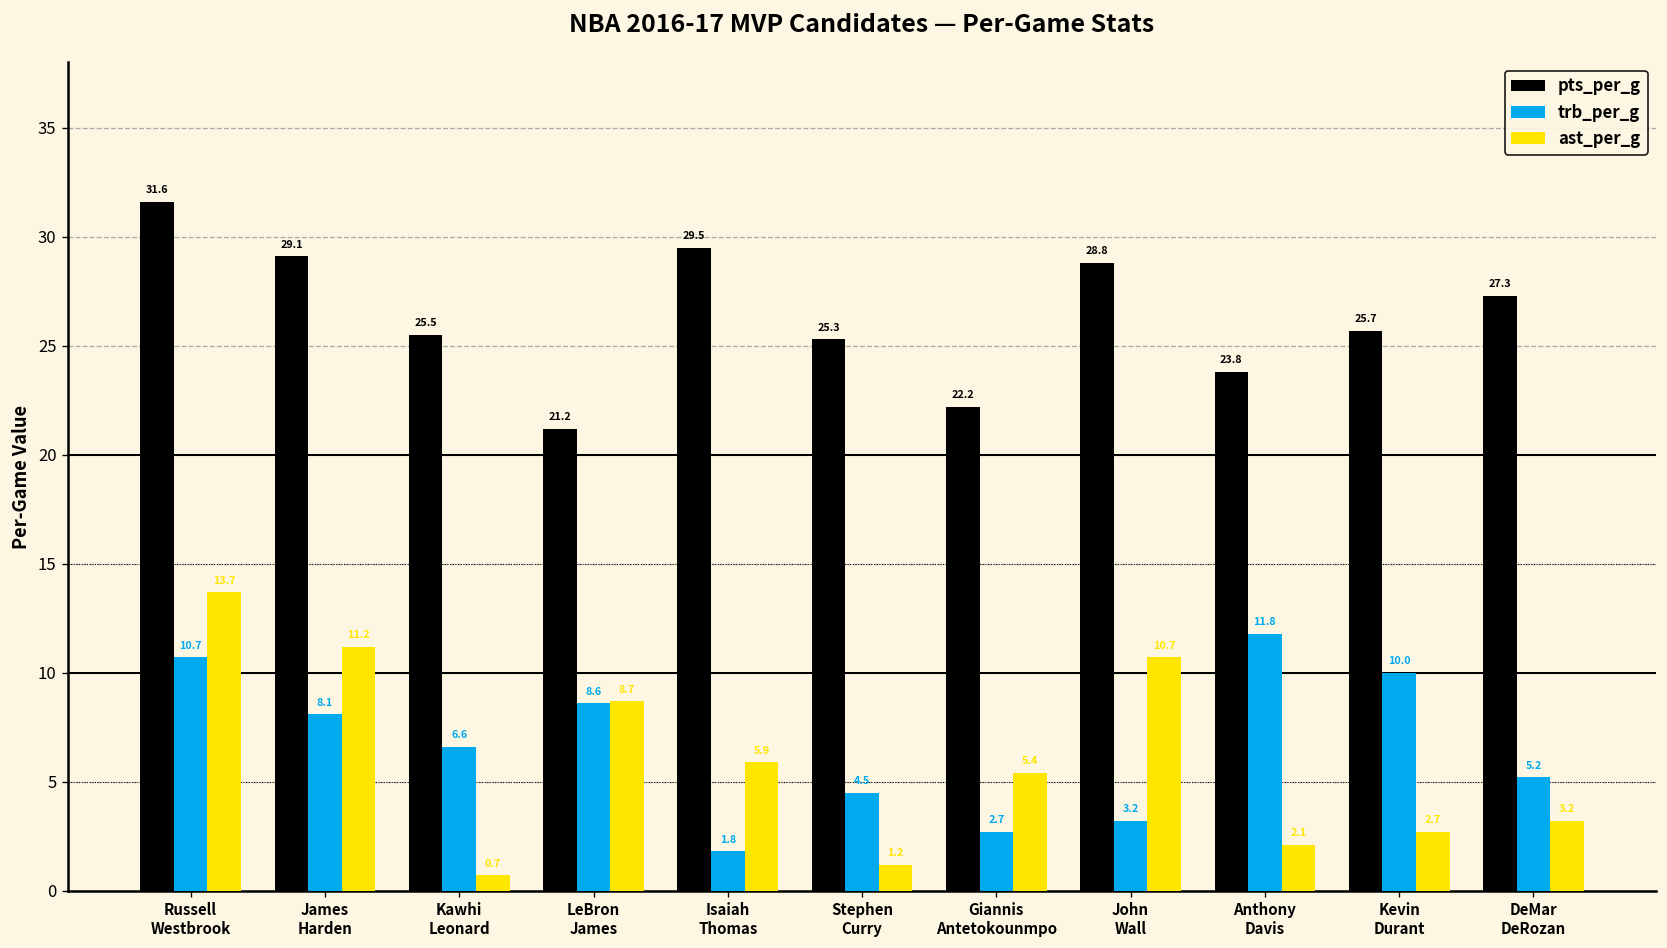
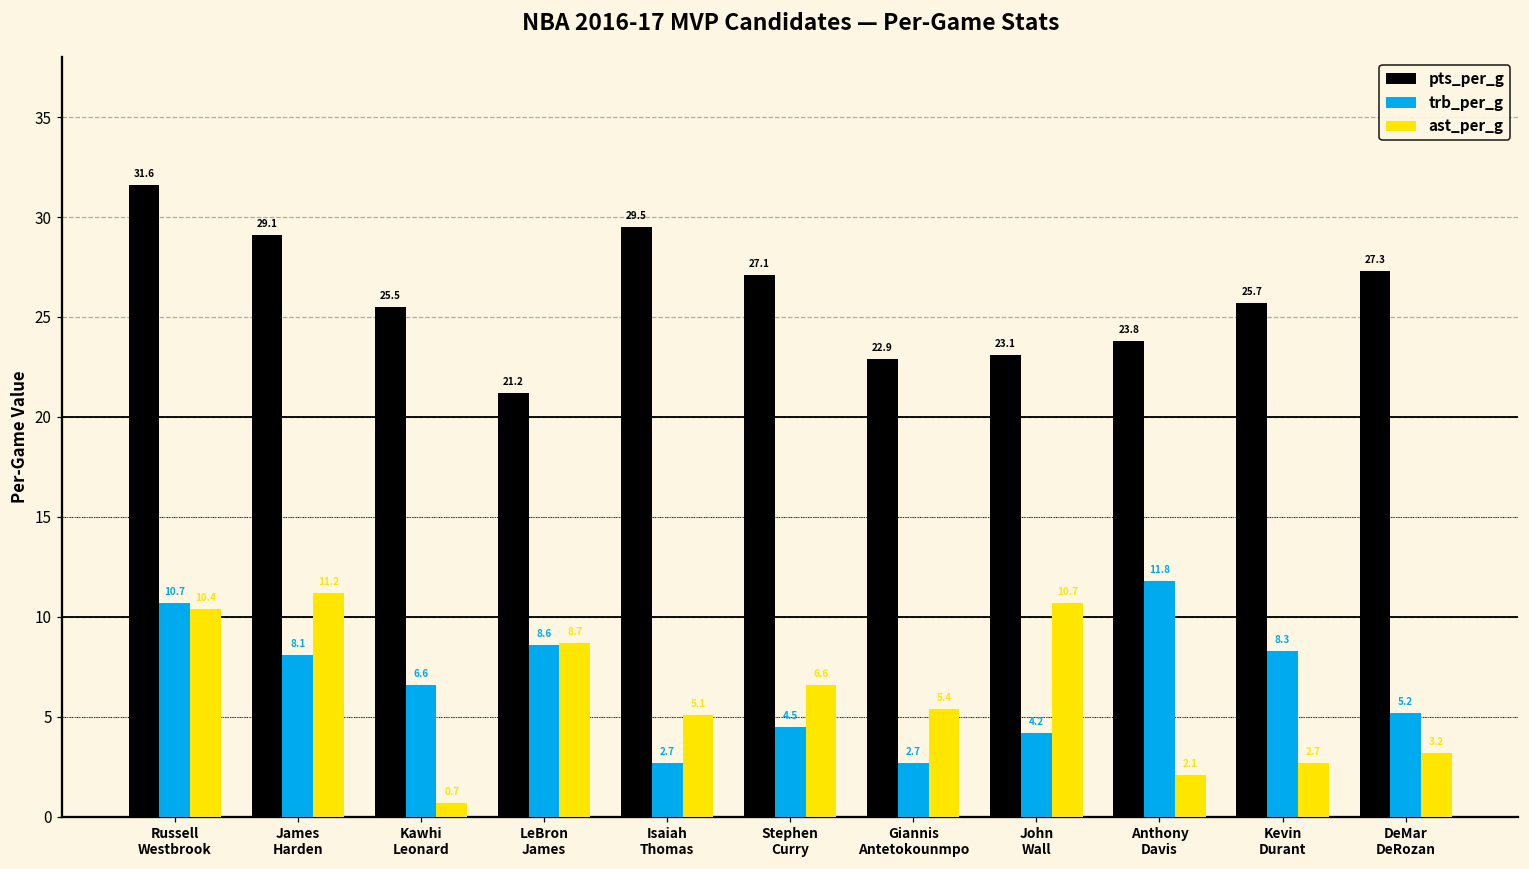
ast_per_g, Russell Westbrook: 13.7 -> 10.4
trb_per_g, Isaiah Thomas: 1.8 -> 2.7
ast_per_g, Isaiah Thomas: 5.9 -> 5.1
pts_per_g, Stephen Curry: 25.3 -> 27.1
ast_per_g, Stephen Curry: 1.2 -> 6.6
pts_per_g, Giannis Antetokounmpo: 22.2 -> 22.9
pts_per_g, John Wall: 28.8 -> 23.1
trb_per_g, John Wall: 3.2 -> 4.2
trb_per_g, Kevin Durant: 10.0 -> 8.3
